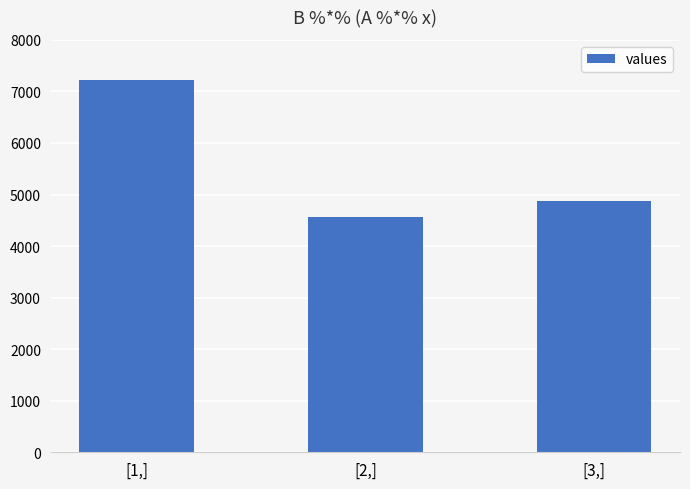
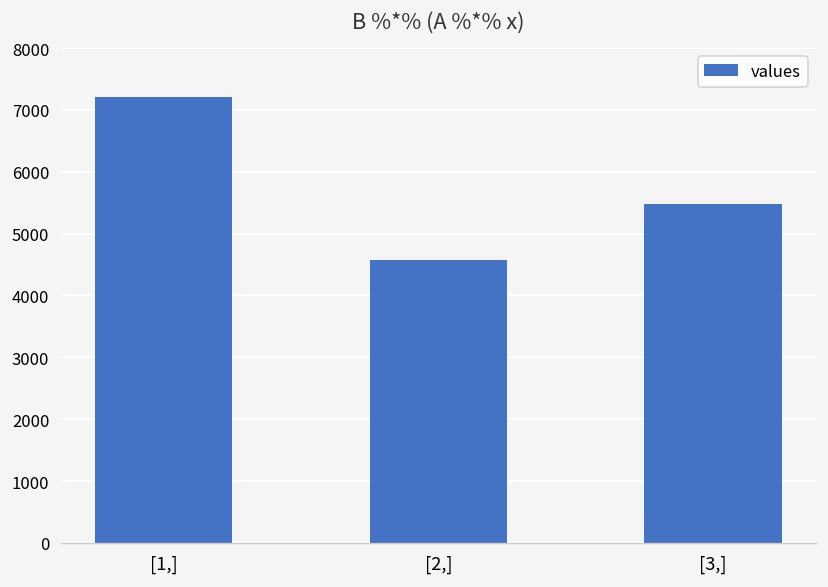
[3,]: 4900 -> 5500
